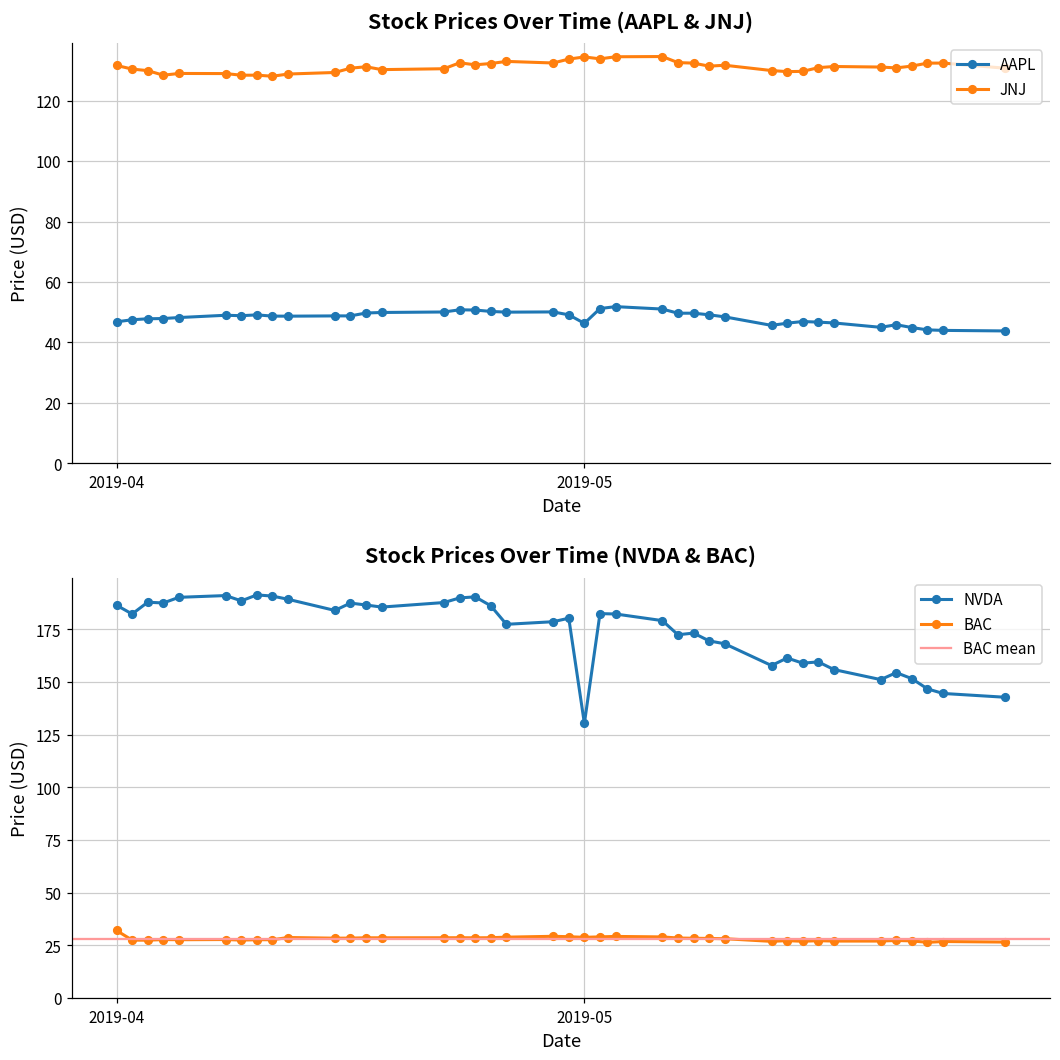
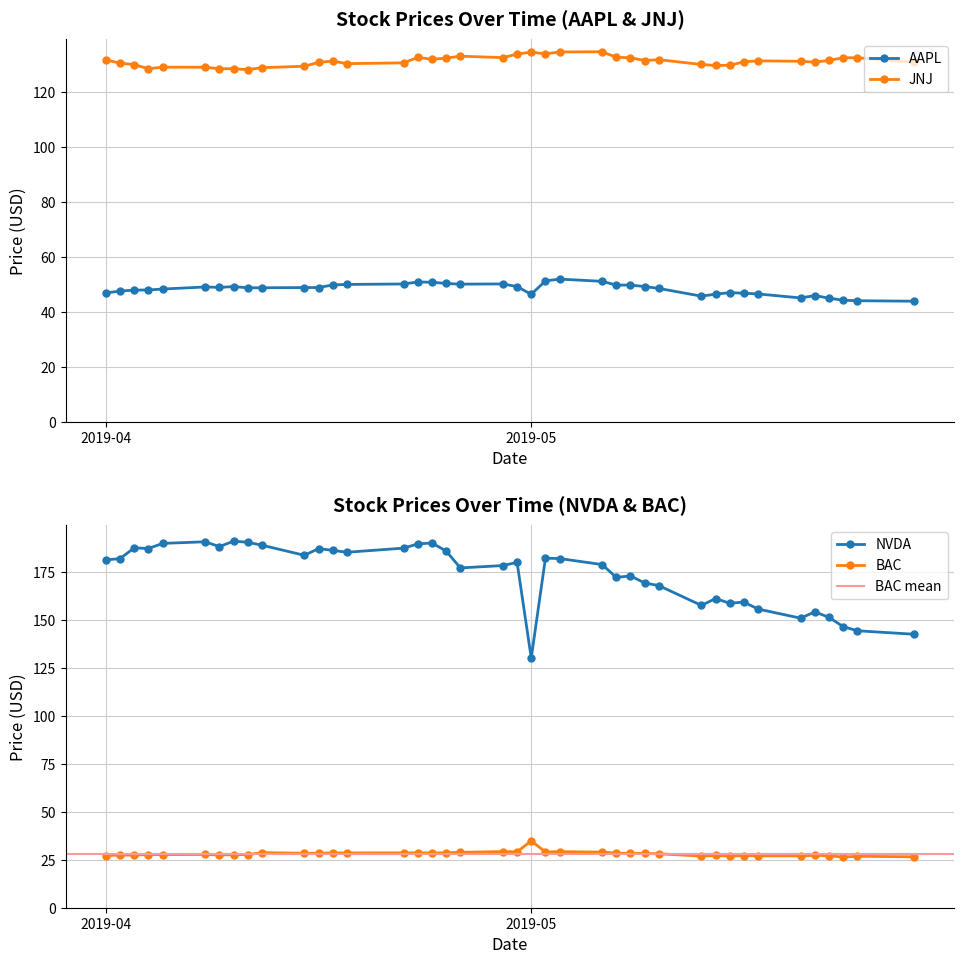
Stock Prices Over Time (NVDA & BAC), NVDA, 2019-04: 186 -> 181
Stock Prices Over Time (NVDA & BAC), BAC, 2019-04: 32 -> 27
Stock Prices Over Time (NVDA & BAC), BAC, 2019-05: 29 -> 35
